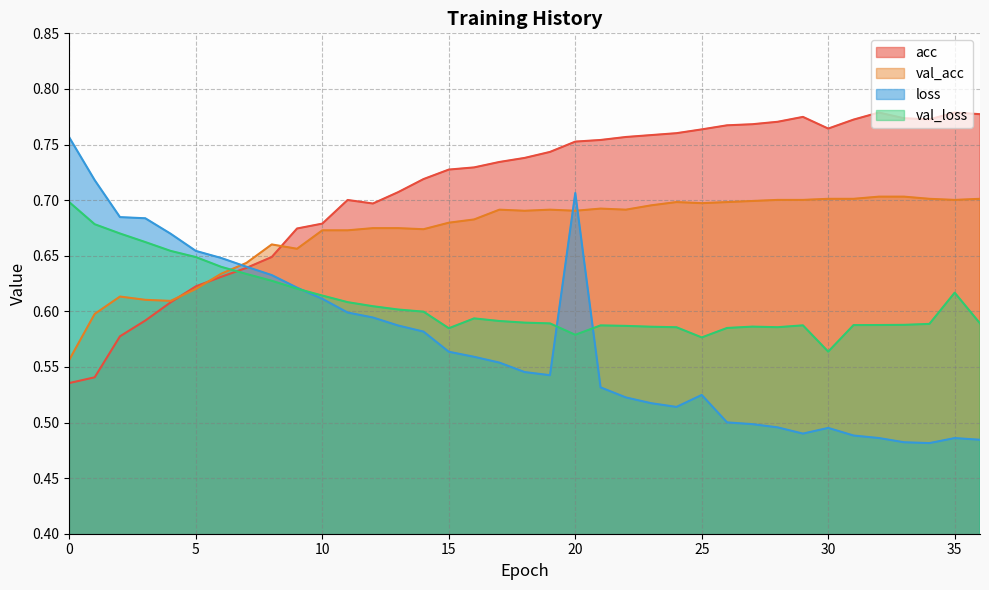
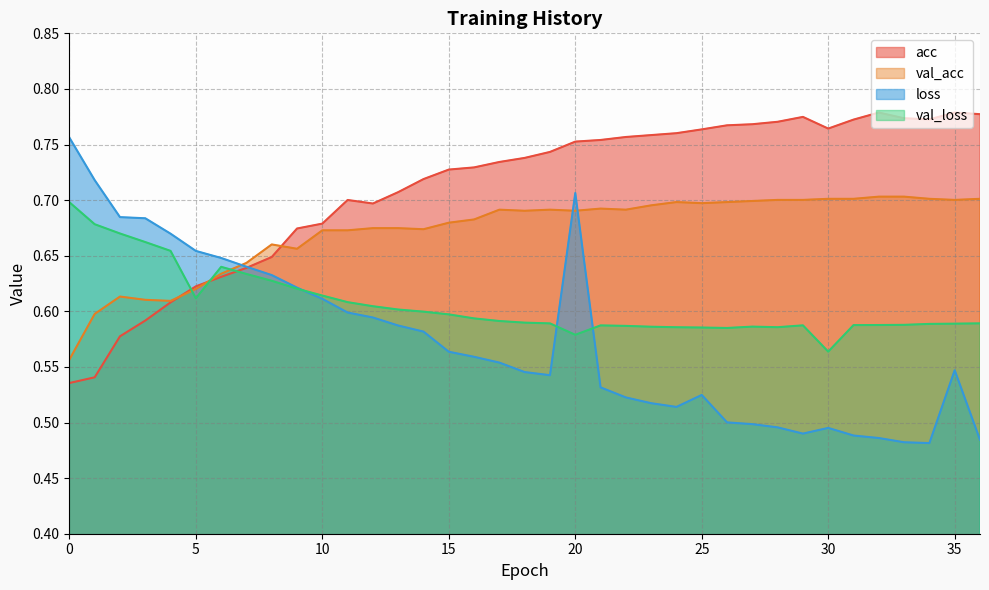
val_loss, 5: 0.649 -> 0.612
val_loss, 15: 0.585 -> 0.597
val_loss, 25: 0.577 -> 0.585
loss, 35: 0.486 -> 0.547
val_loss, 35: 0.617 -> 0.589
